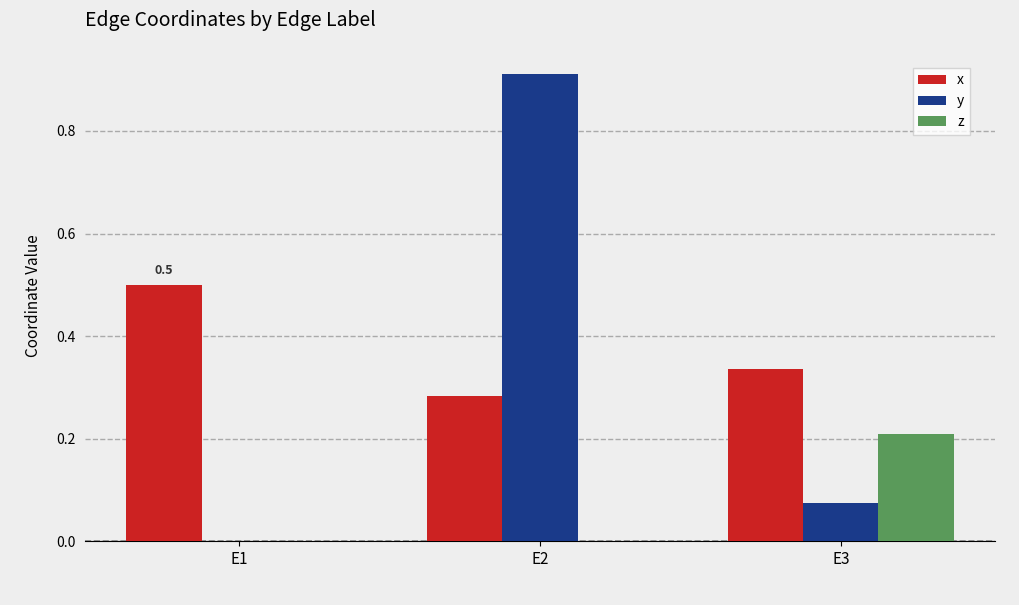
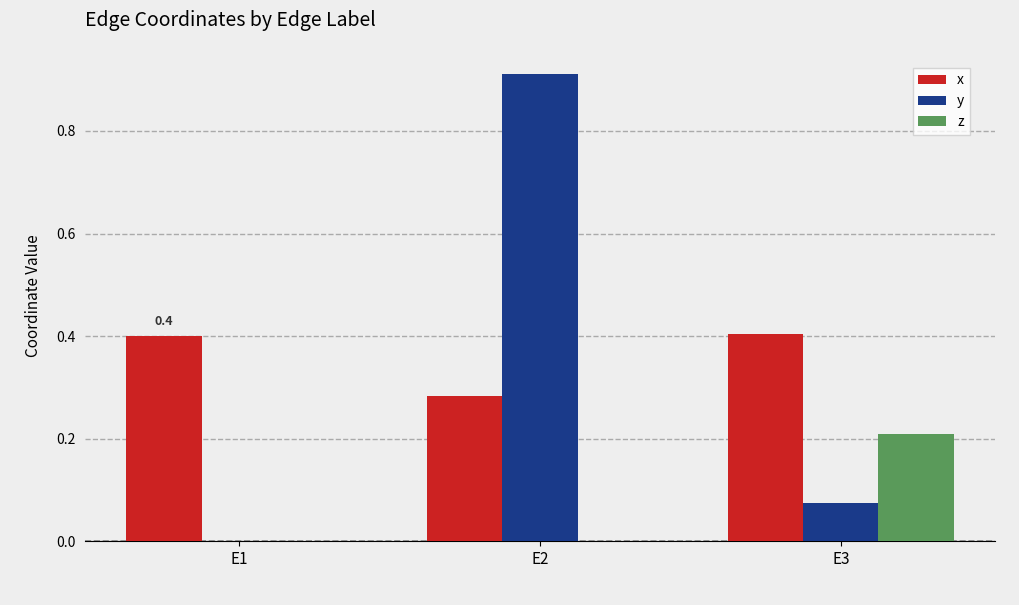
x, E1: 0.5 -> 0.4
x, E3: 0.34 -> 0.40
